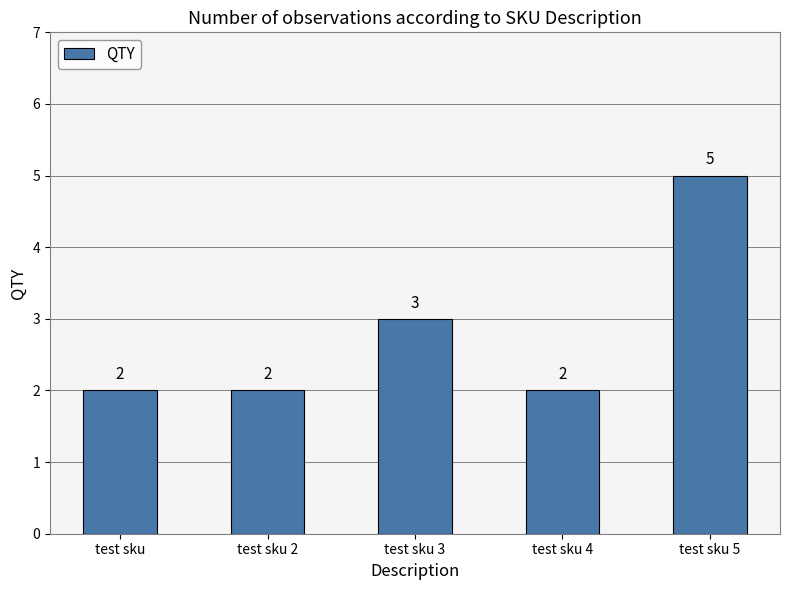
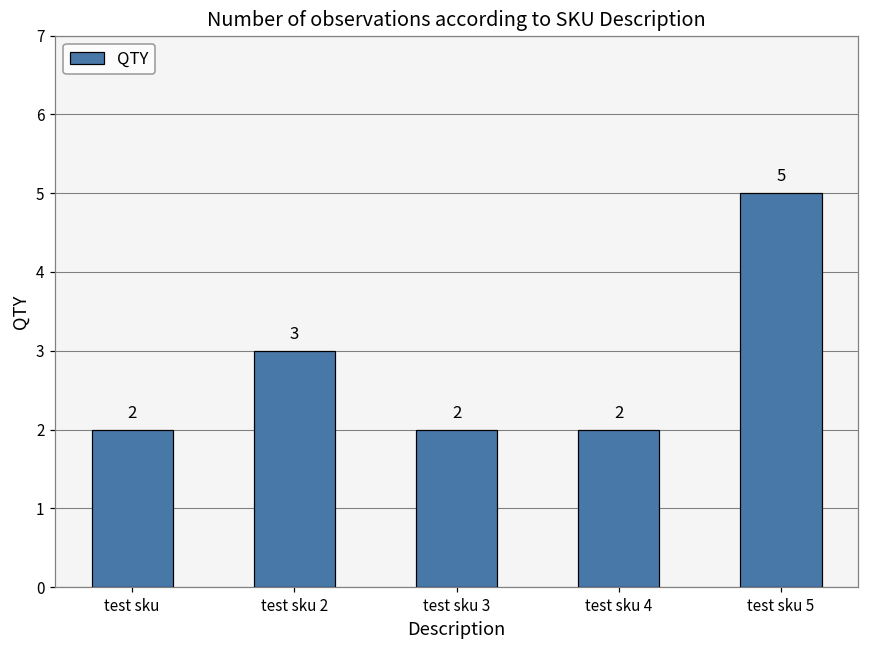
test sku 2: 2 -> 3
test sku 3: 3 -> 2
